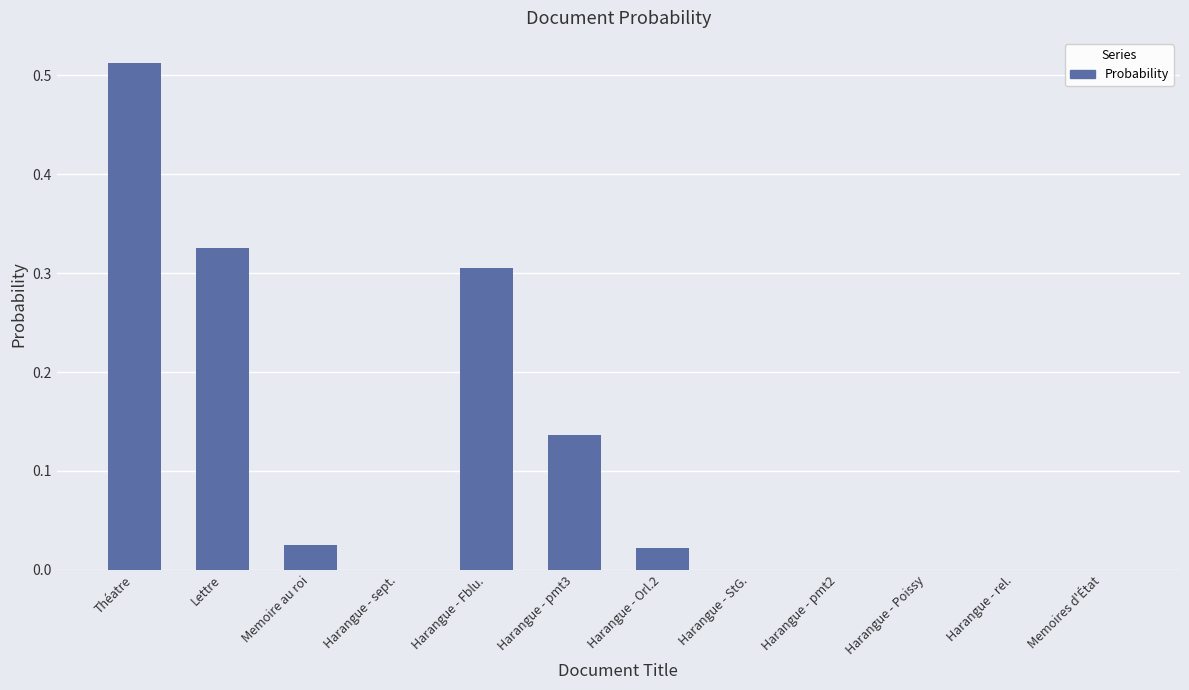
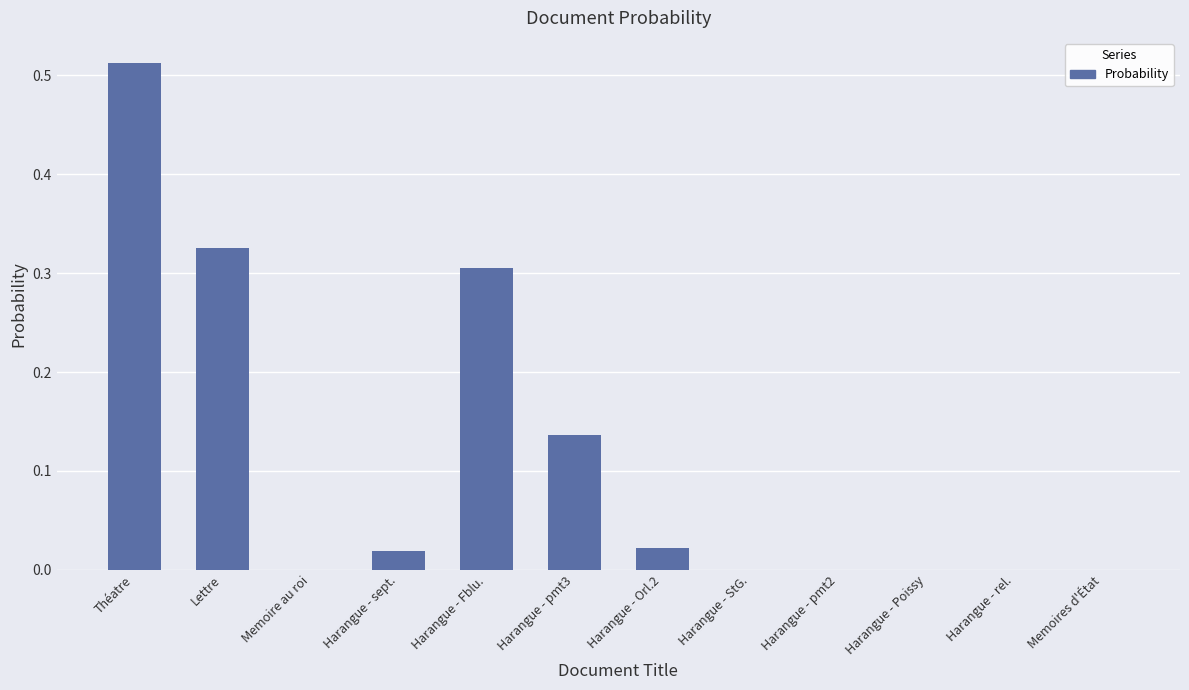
Memoire au roi: 0.02 -> 0.00
Harangue - sept.: 0.00 -> 0.02
